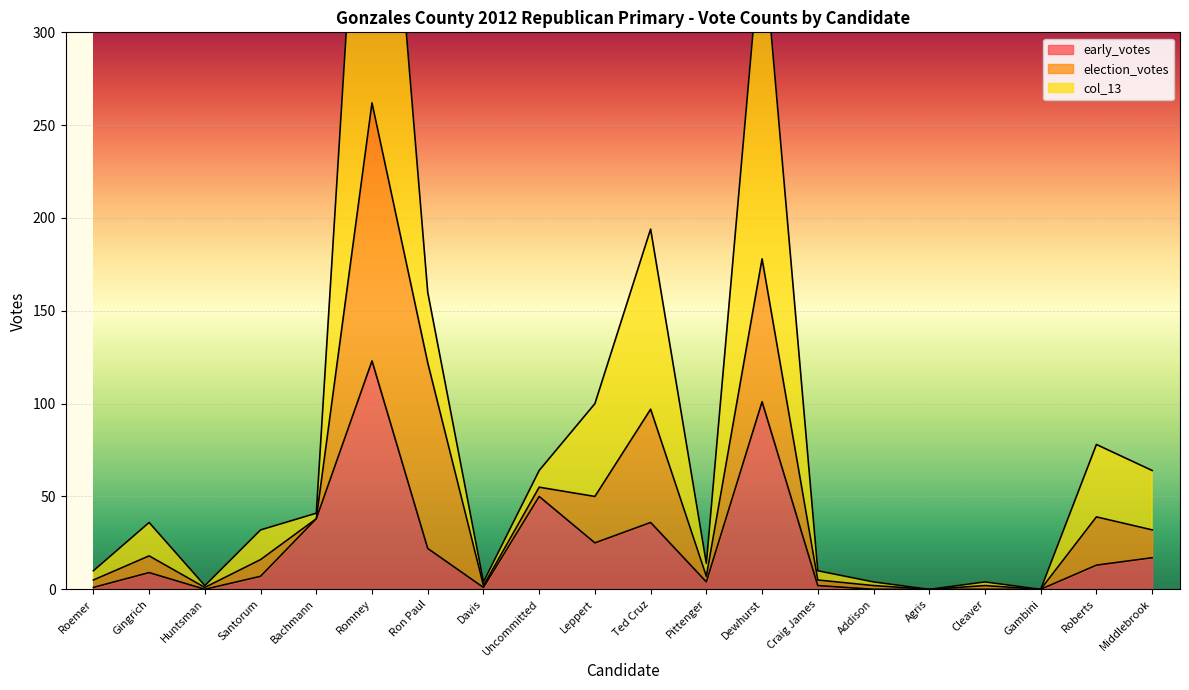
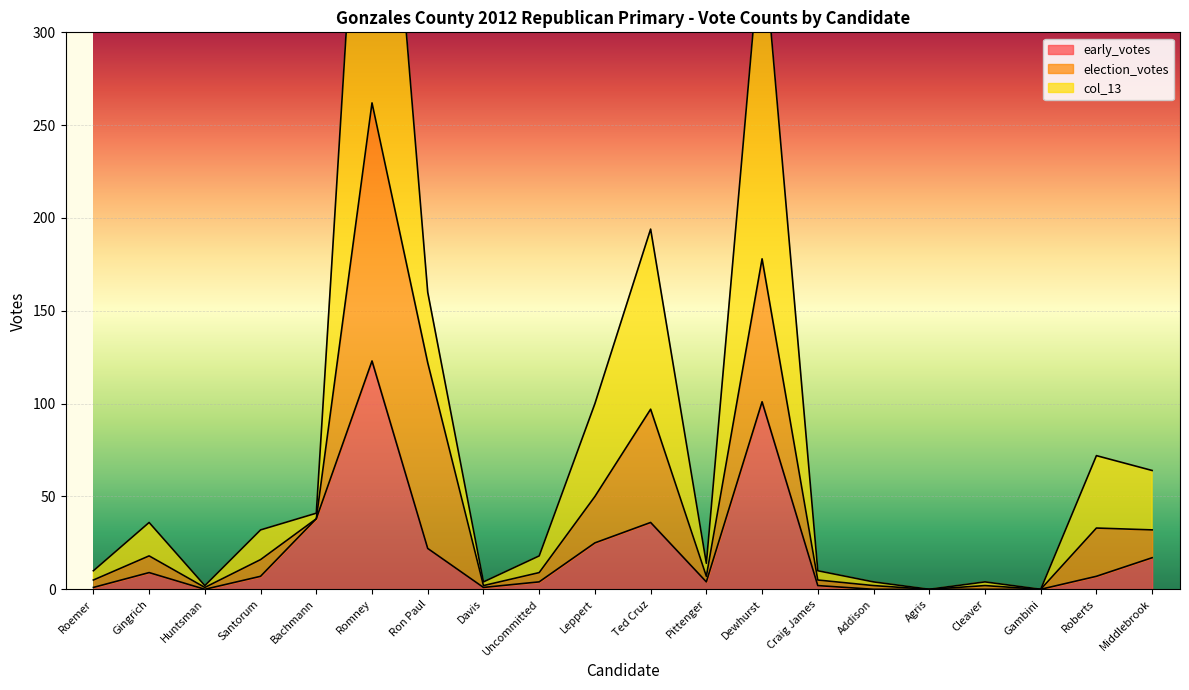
early_votes, Uncommitted: 50 -> 4
early_votes, Roberts: 13 -> 7
